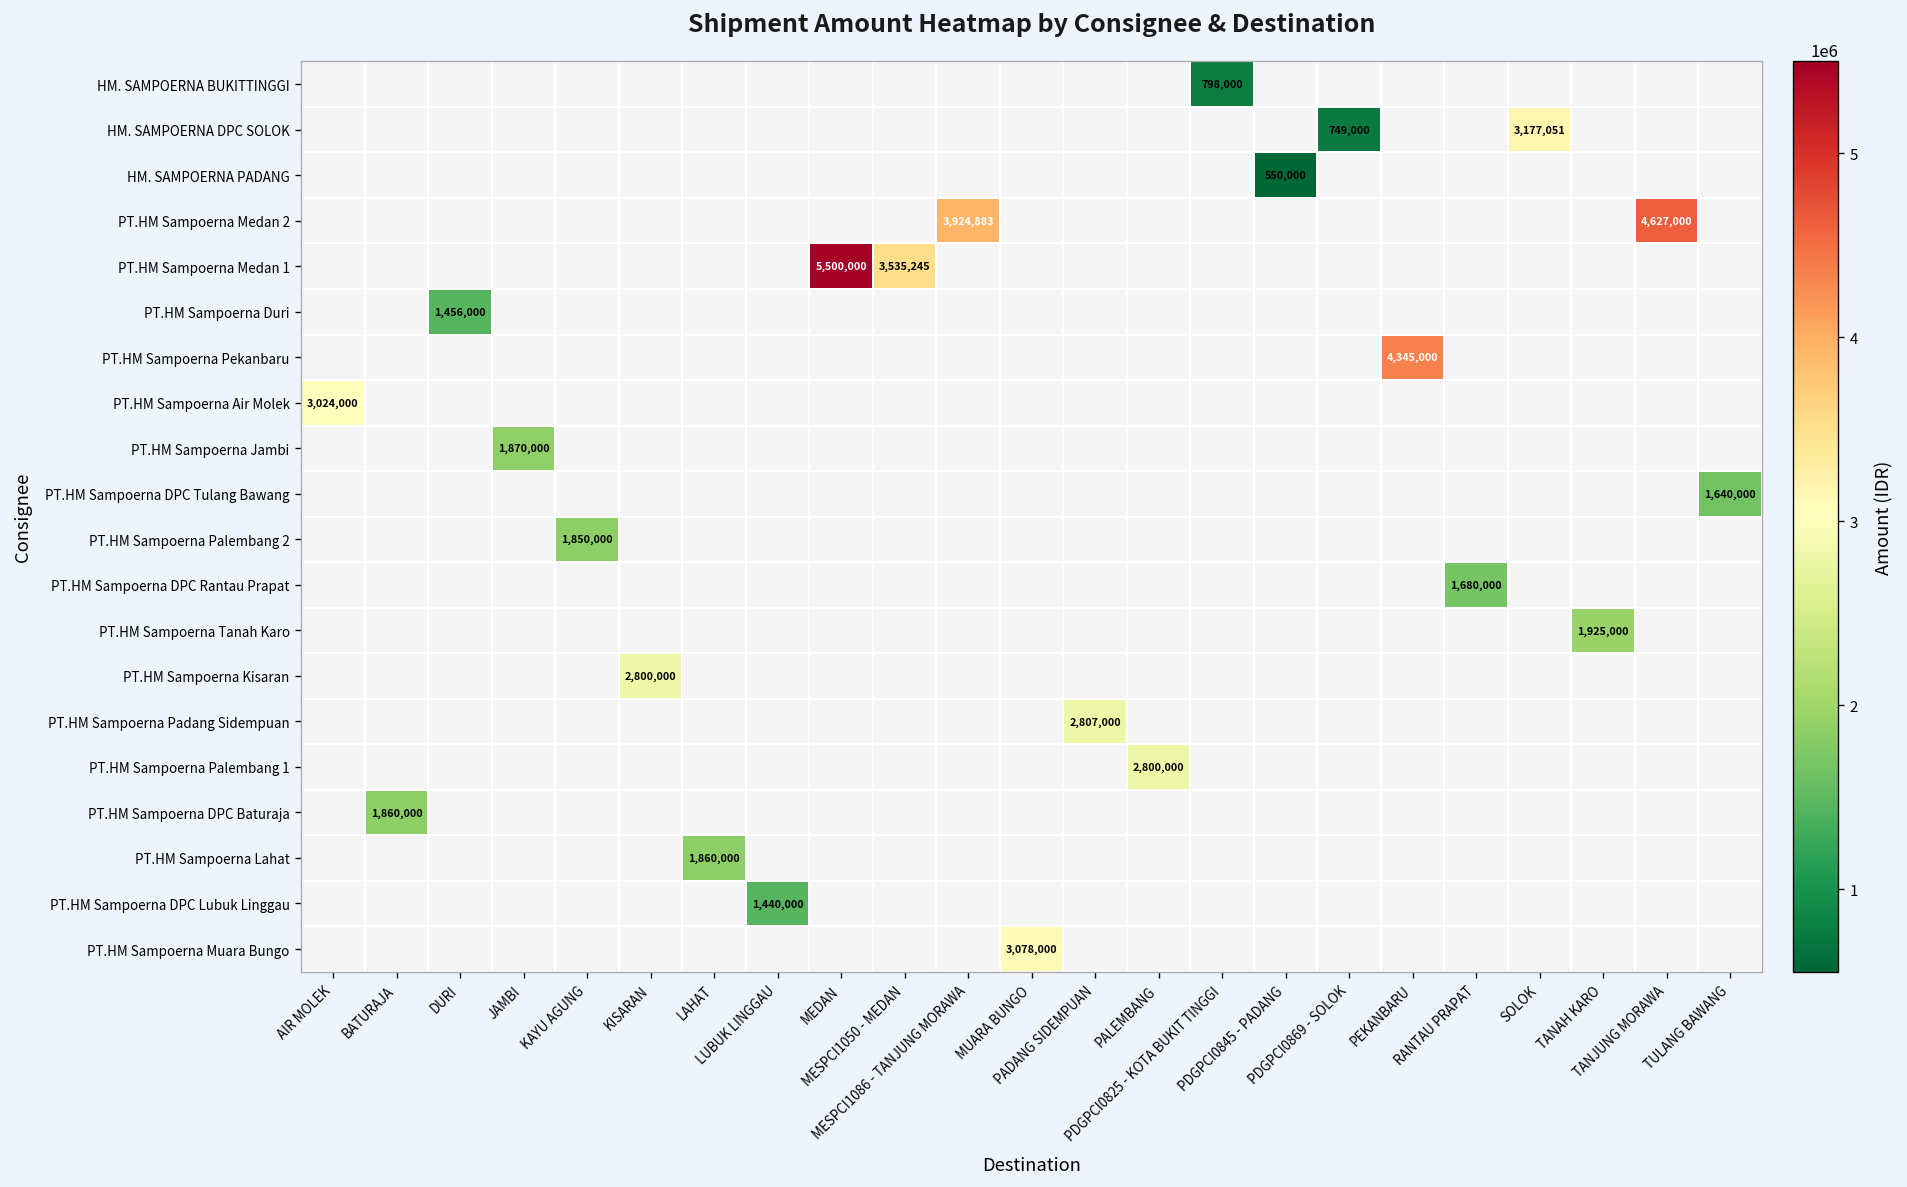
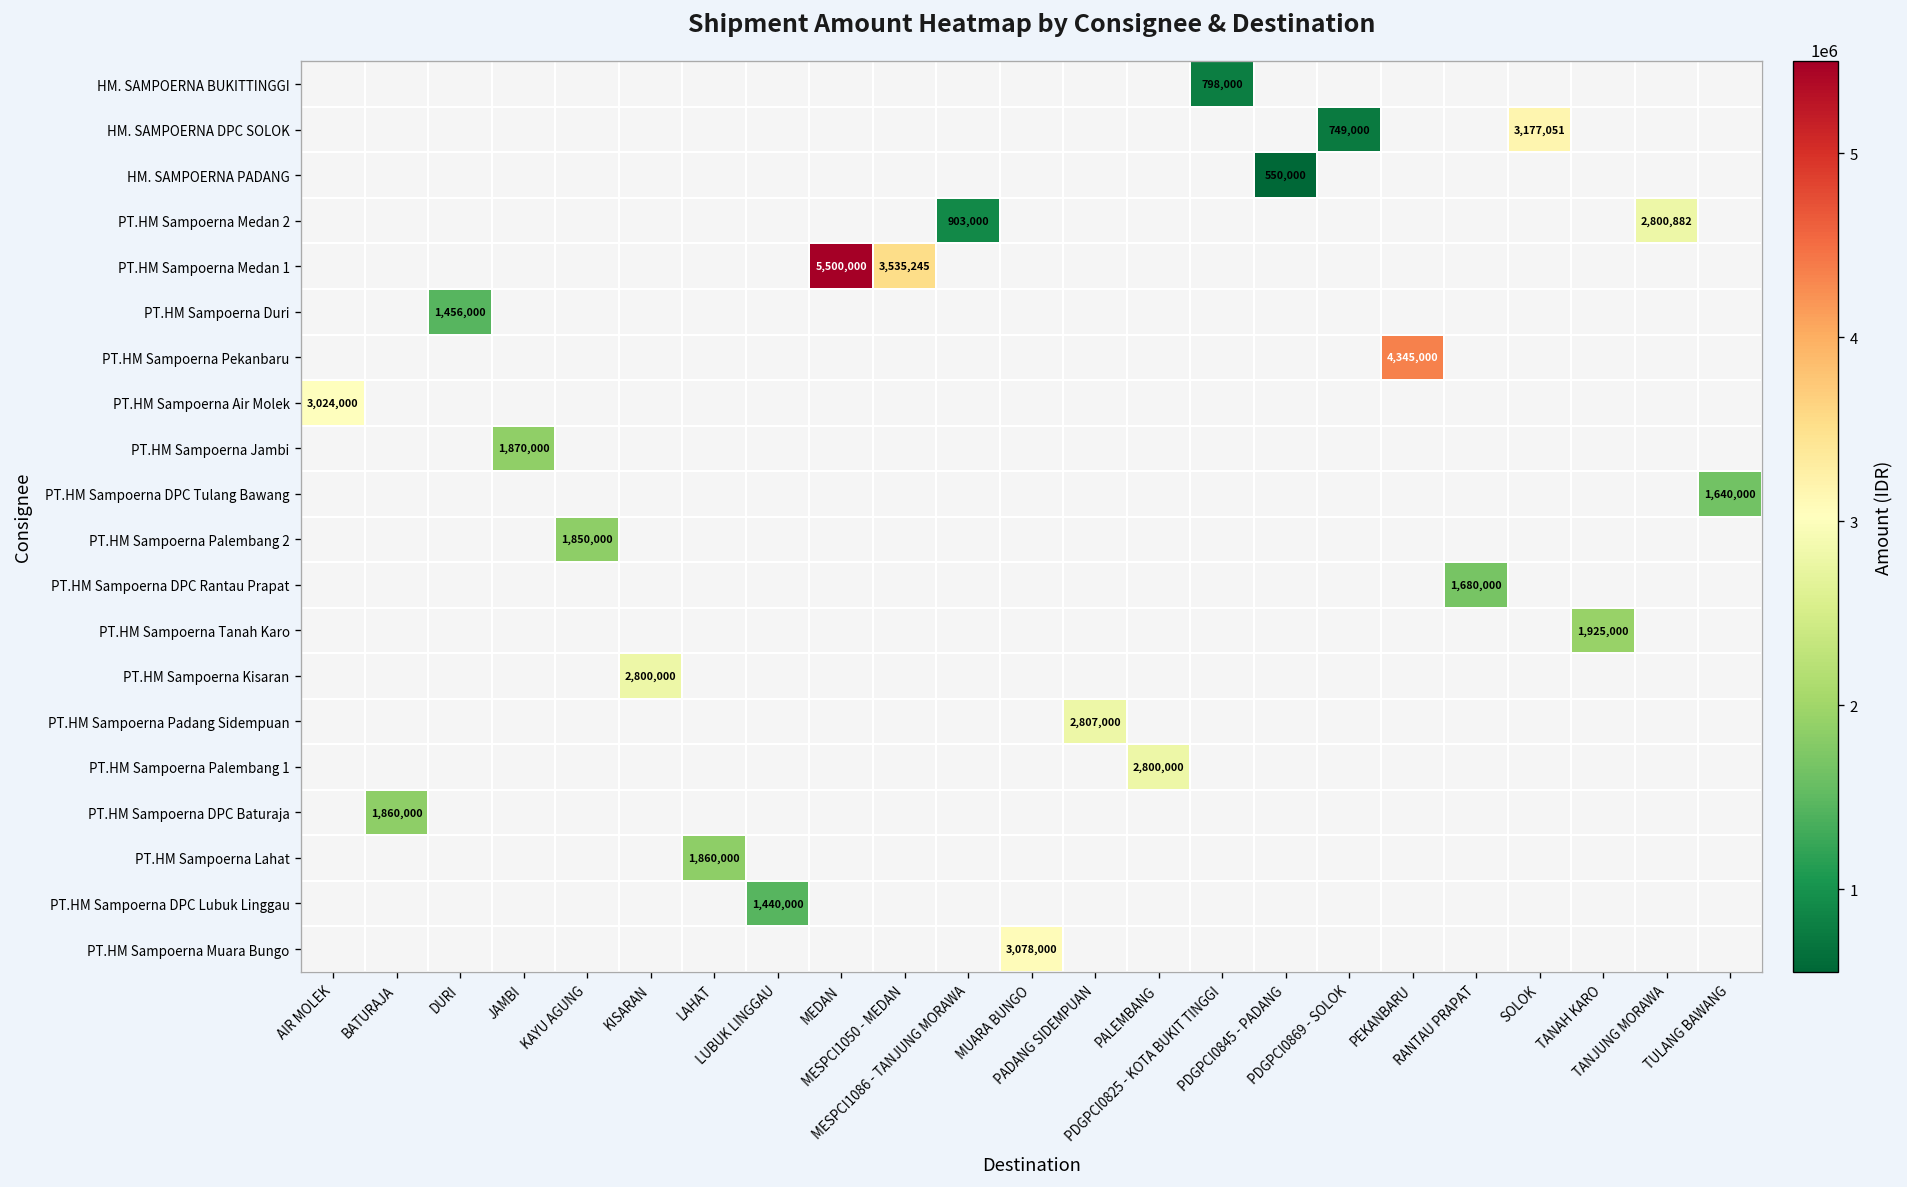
PT.HM Sampoerna Medan 2, MESPCI1086 - TANJUNG MORAWA: 3,924,883 -> 903,000
PT.HM Sampoerna Medan 2, TANJUNG MORAWA: 4,627,000 -> 2,800,882
